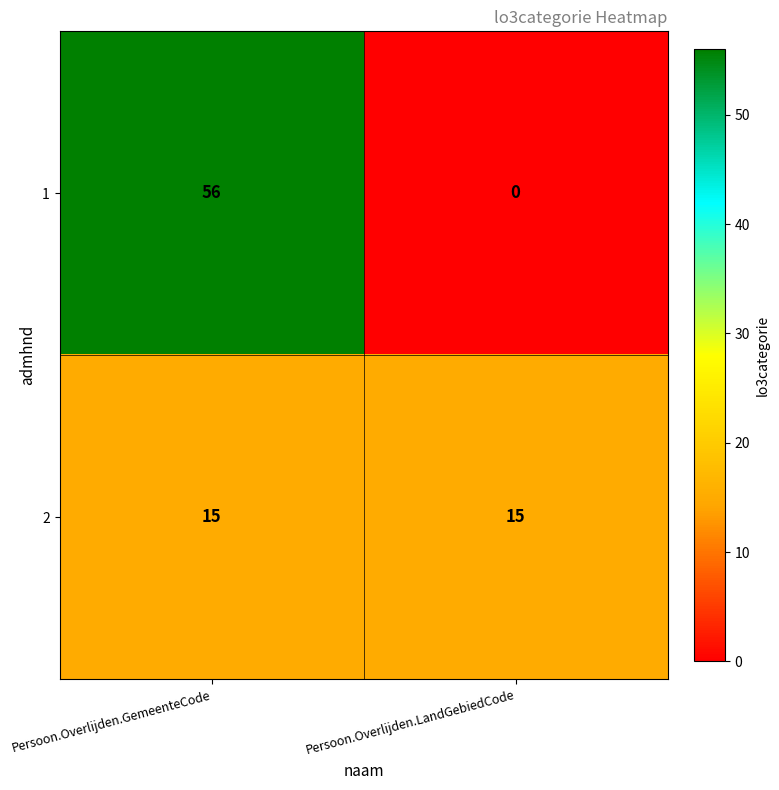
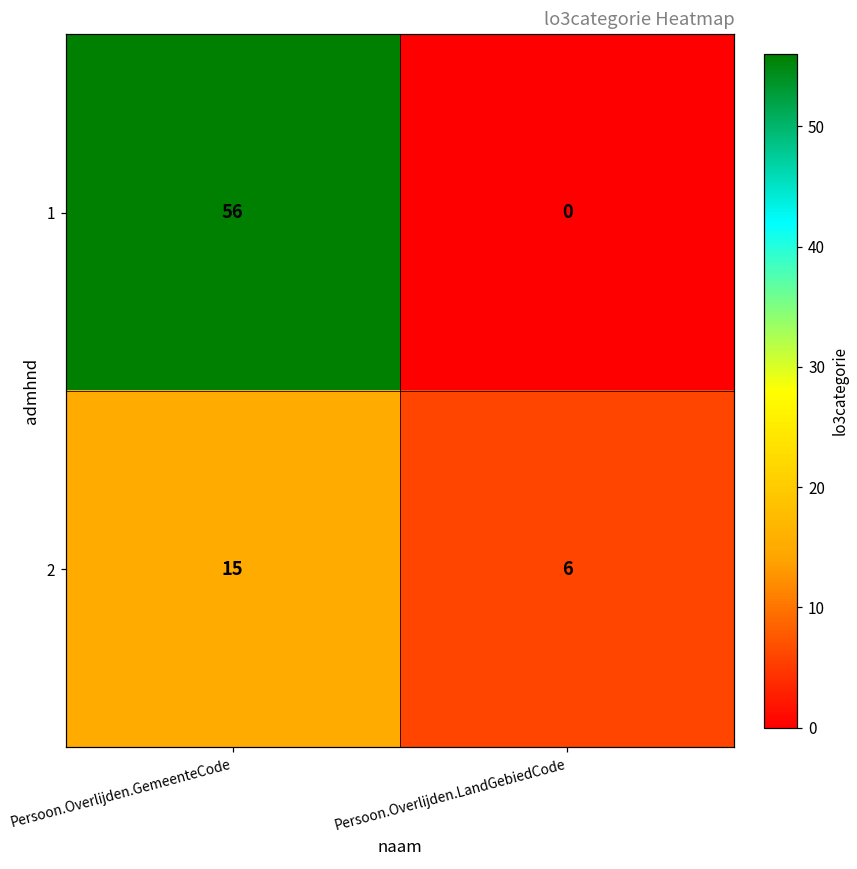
2, Persoon.Overlijden.LandGebiedCode: 15 -> 6
